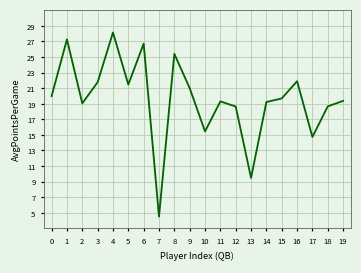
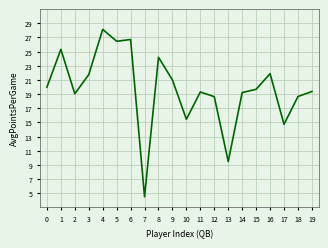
1: 27 -> 25
5: 21 -> 26
8: 25 -> 24
